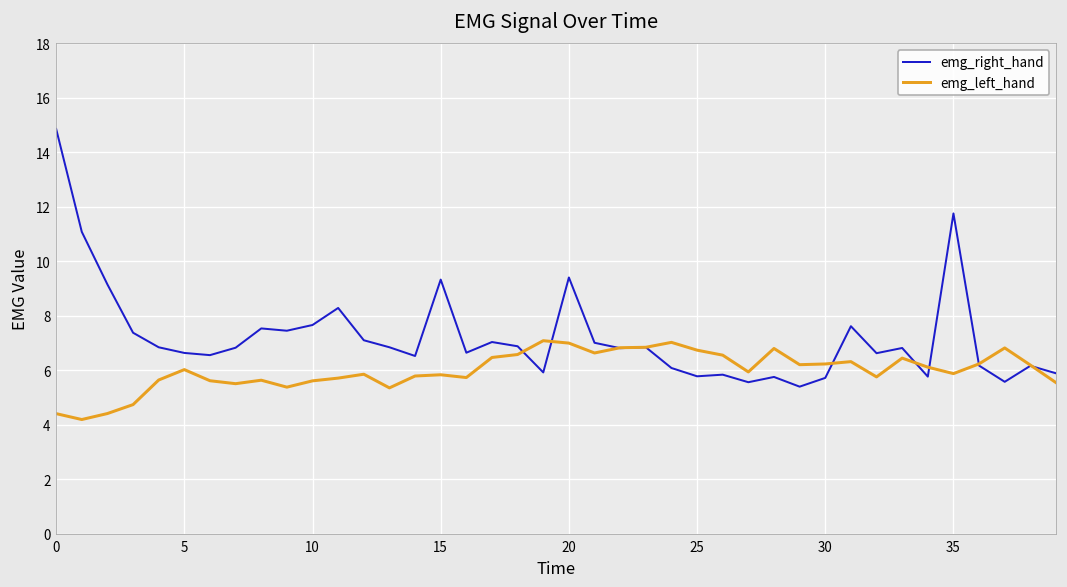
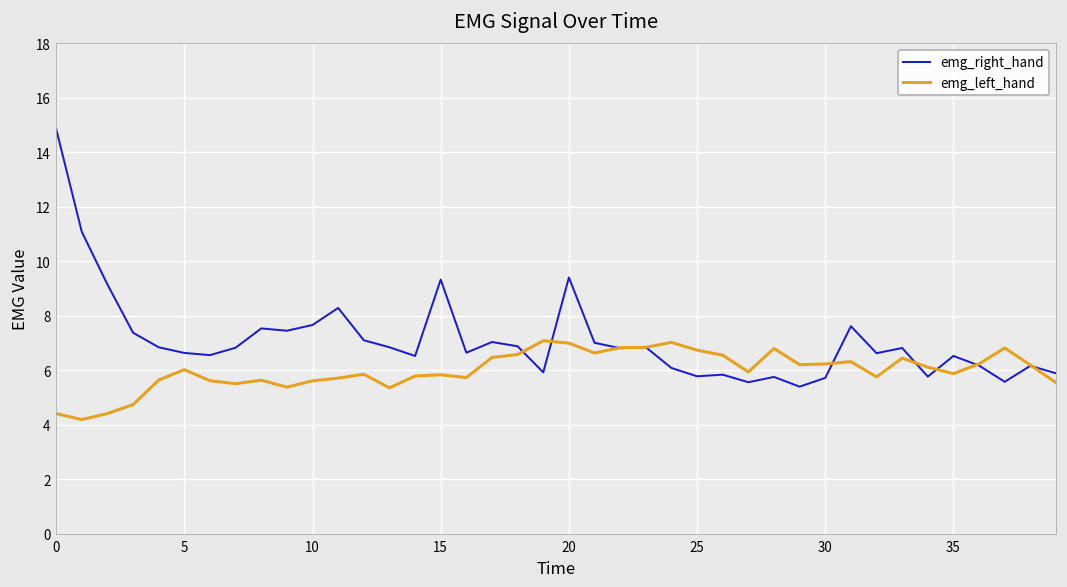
emg_right_hand, 35: 11.8 -> 6.5
